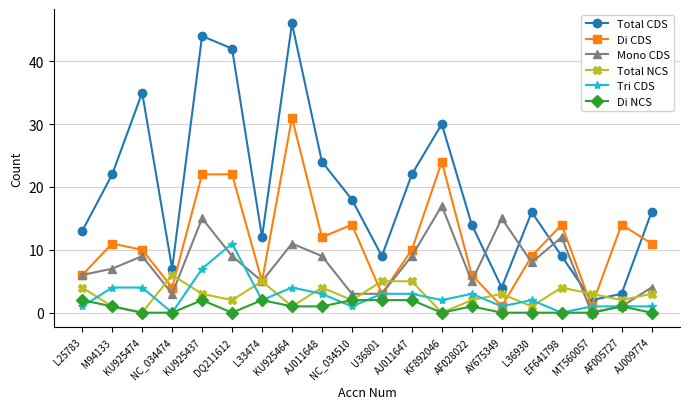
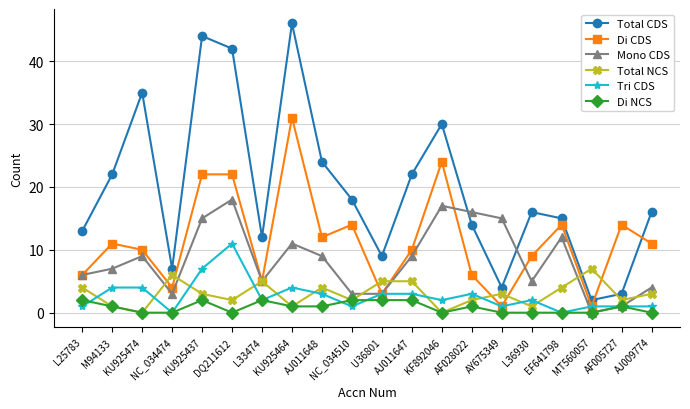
Mono CDS, DQ211612: 9 -> 18
Mono CDS, AF028022: 5 -> 16
Mono CDS, L36930: 8 -> 5
Total CDS, EF641798: 9 -> 15
Total NCS, MT560057: 3 -> 7
